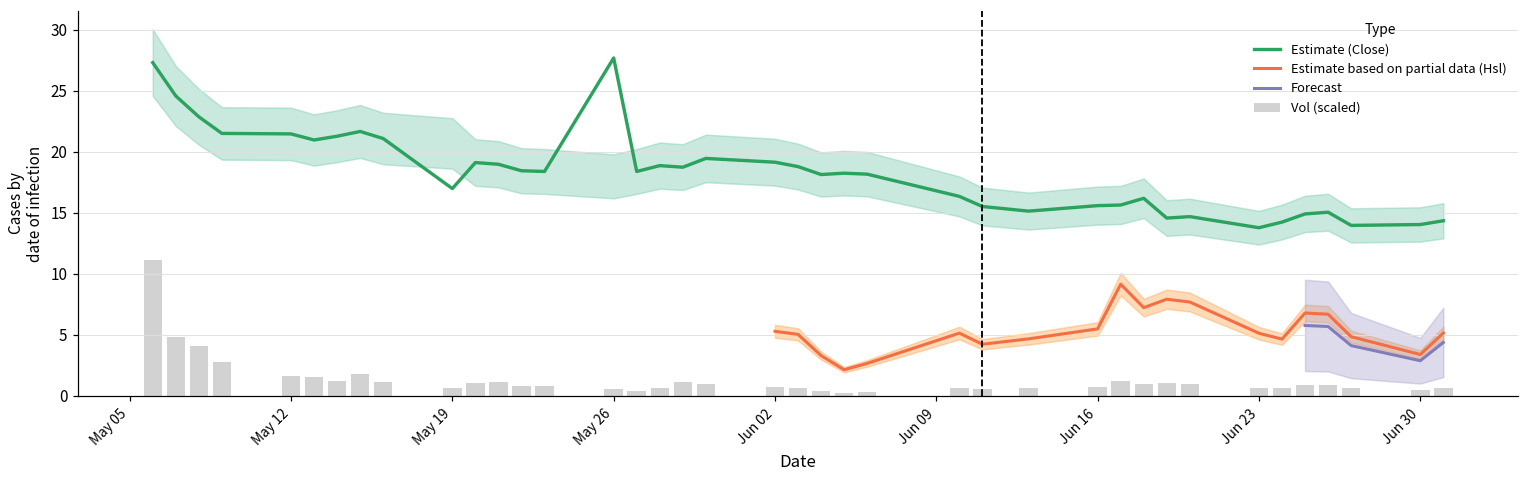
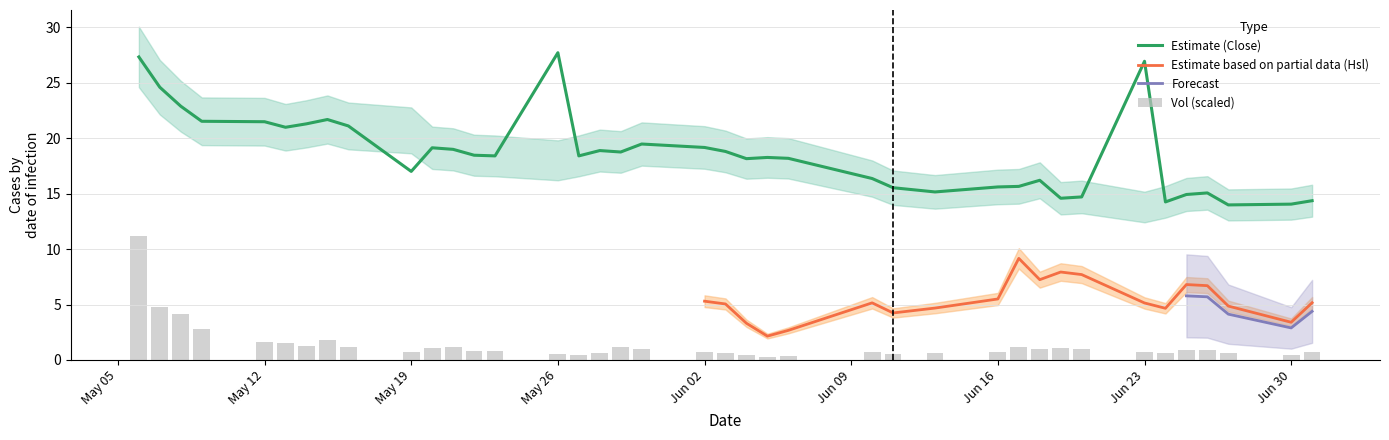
Estimate (Close), Jun 23: 13.8 -> 26.9
